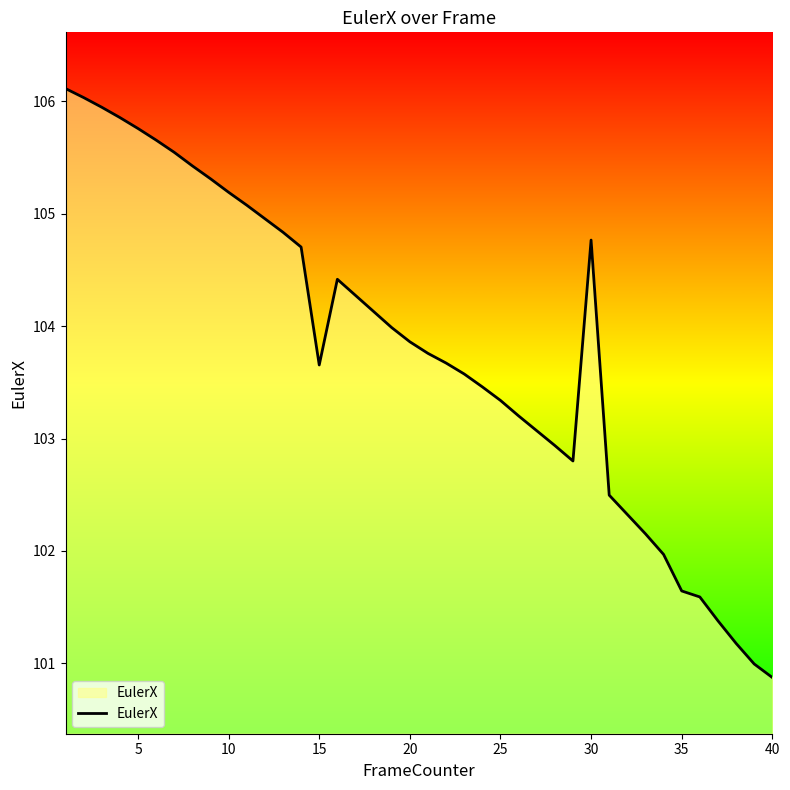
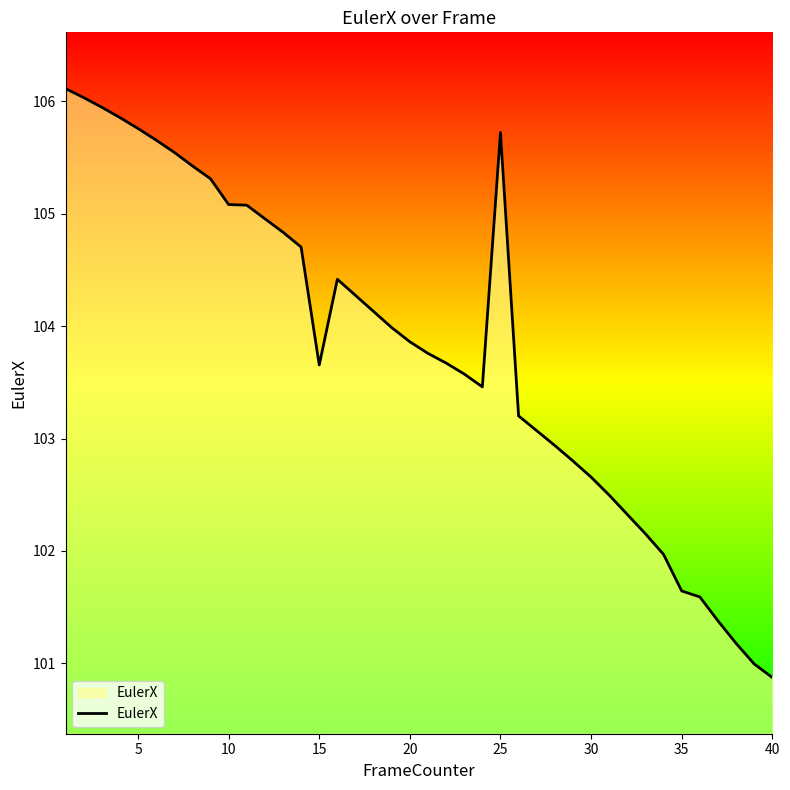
10: 105.19 -> 105.08
25: 103.34 -> 105.72
30: 104.76 -> 102.66
